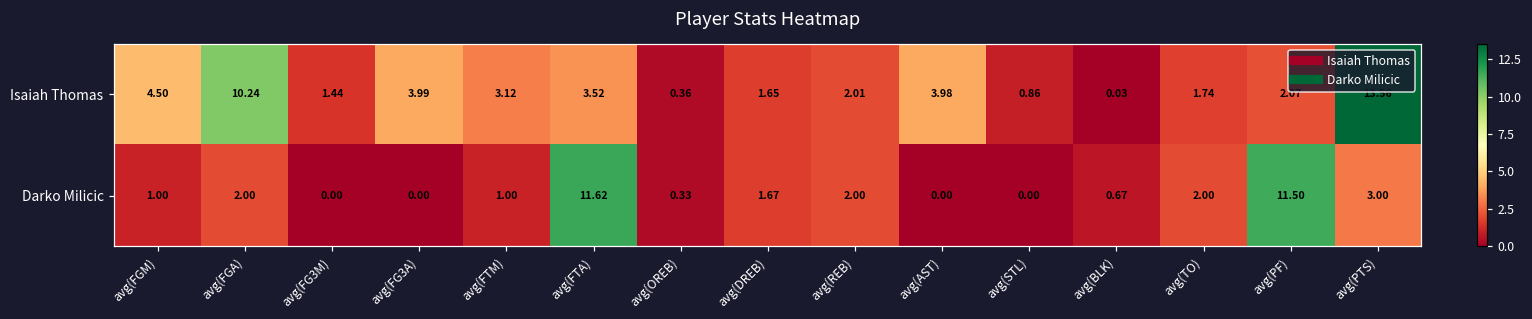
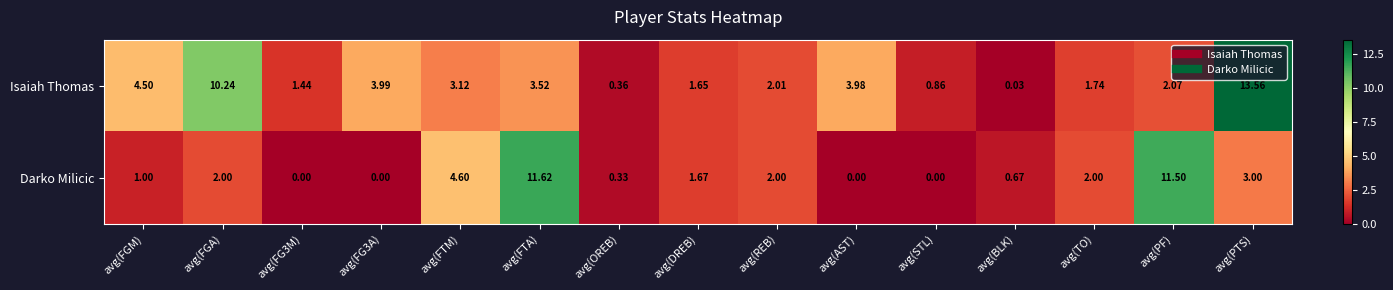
Darko Milicic, avg(FTM): 1.00 -> 4.60
